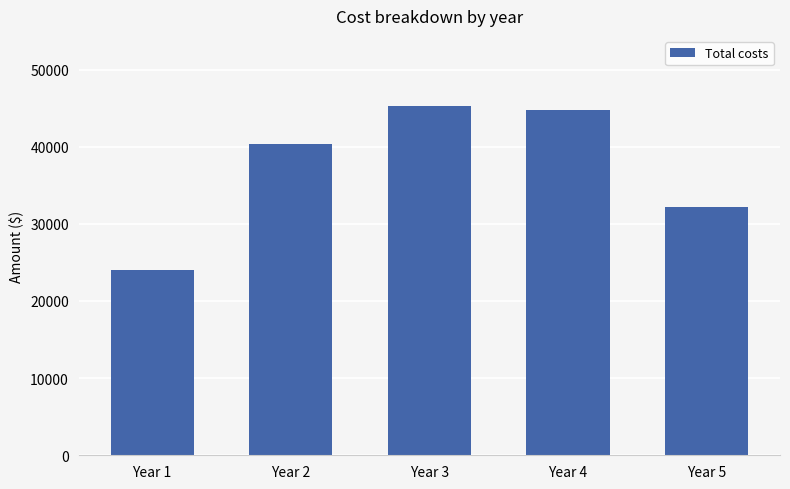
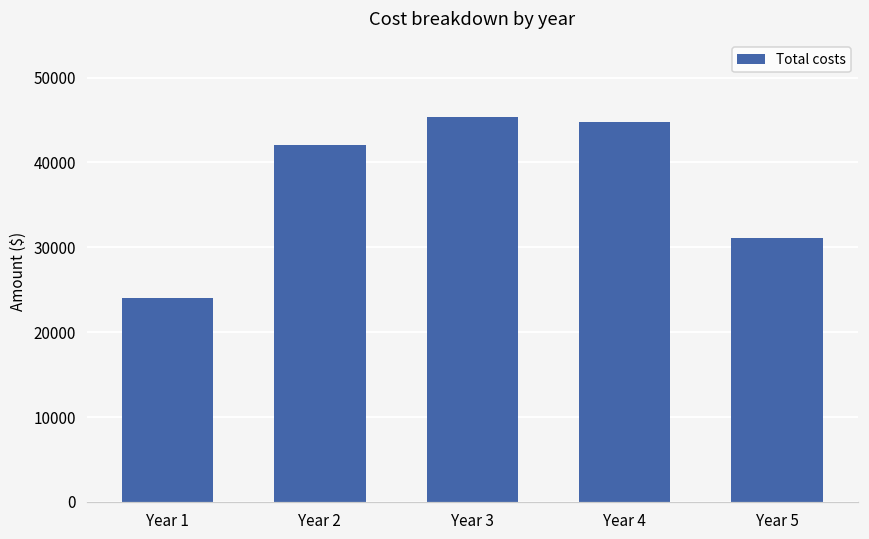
Year 2: 40000 -> 42000
Year 5: 32000 -> 31000
